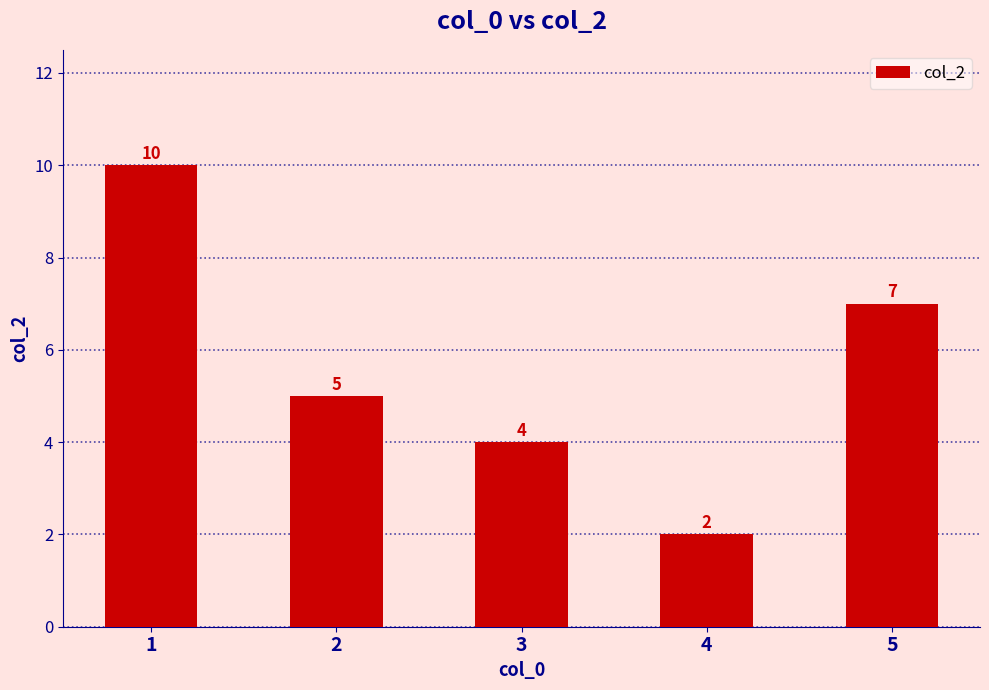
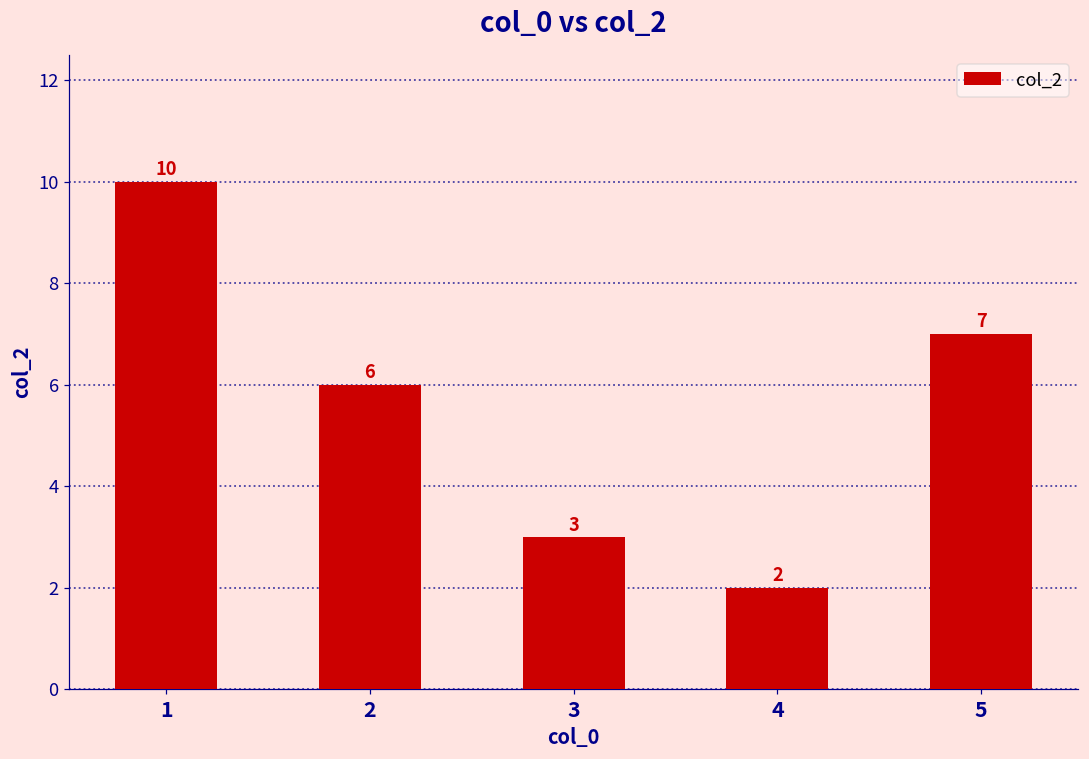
2: 5 -> 6
3: 4 -> 3
